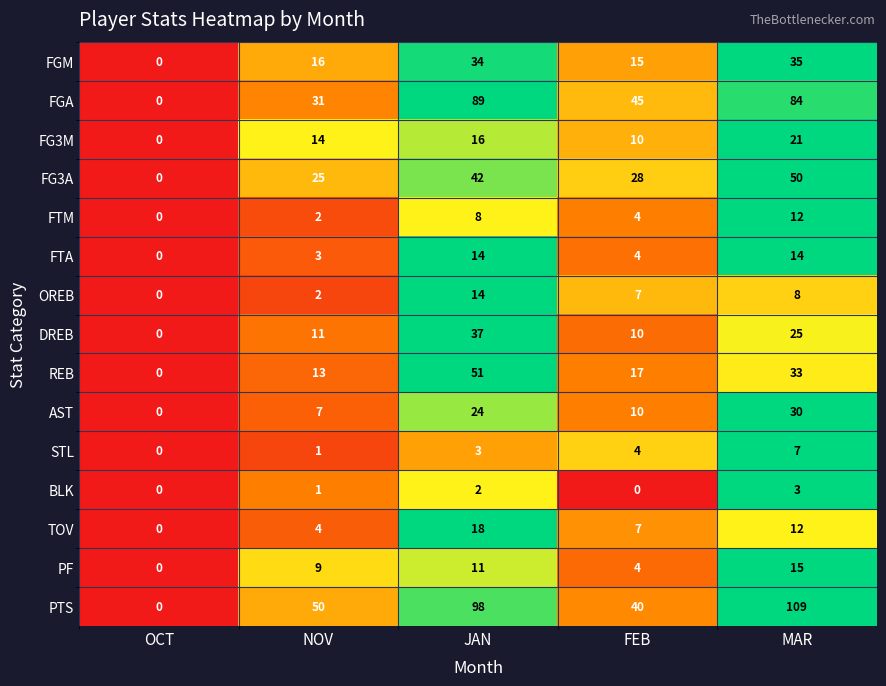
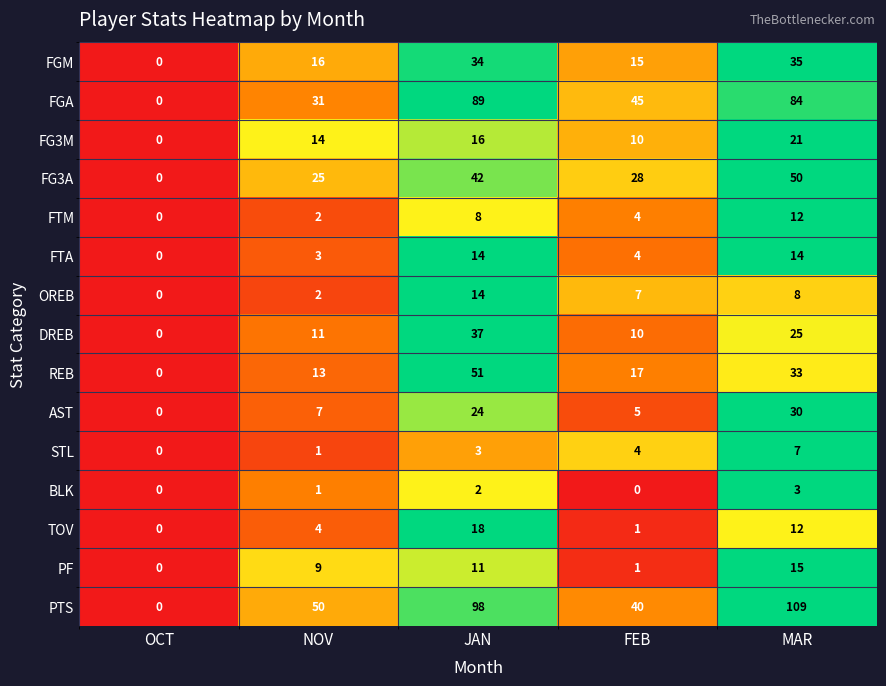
AST, FEB: 10 -> 5
TOV, FEB: 7 -> 1
PF, FEB: 4 -> 1
